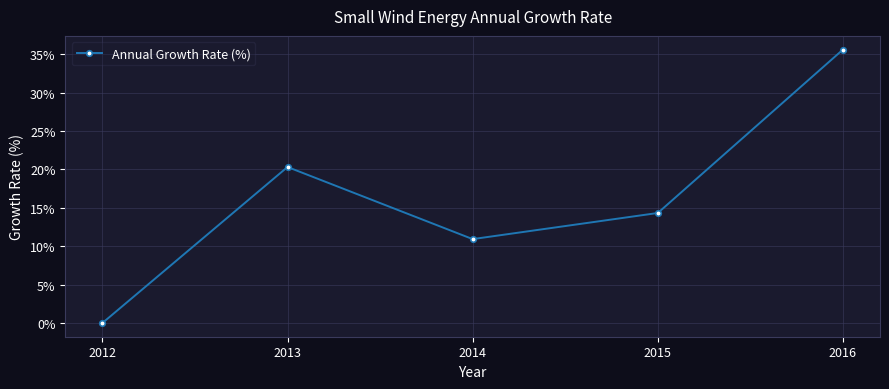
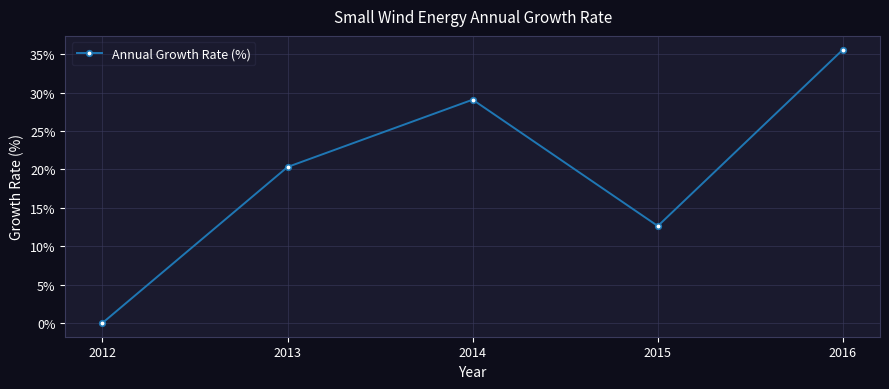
2014: 11% -> 29%
2015: 14% -> 13%
